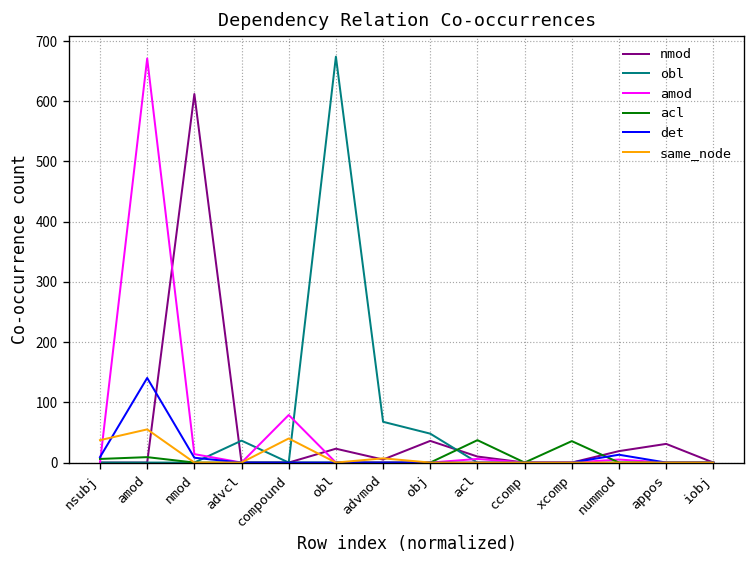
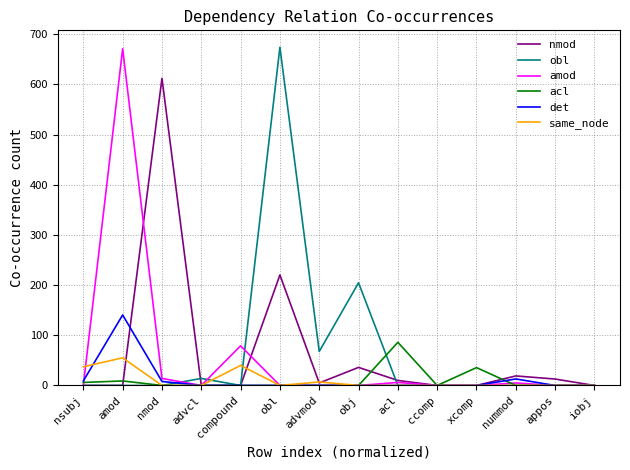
obl, advcl: 40 -> 10
nmod, obl: 20 -> 220
obl, obj: 50 -> 200
acl, acl: 40 -> 90
nmod, appos: 30 -> 10
